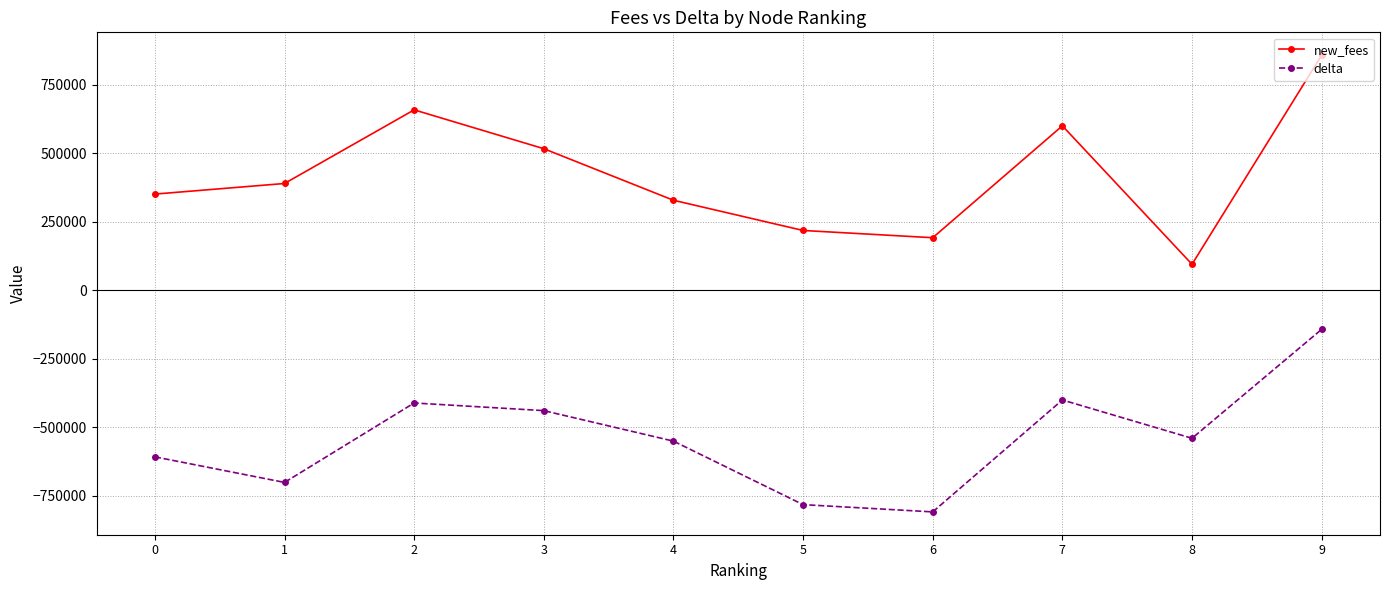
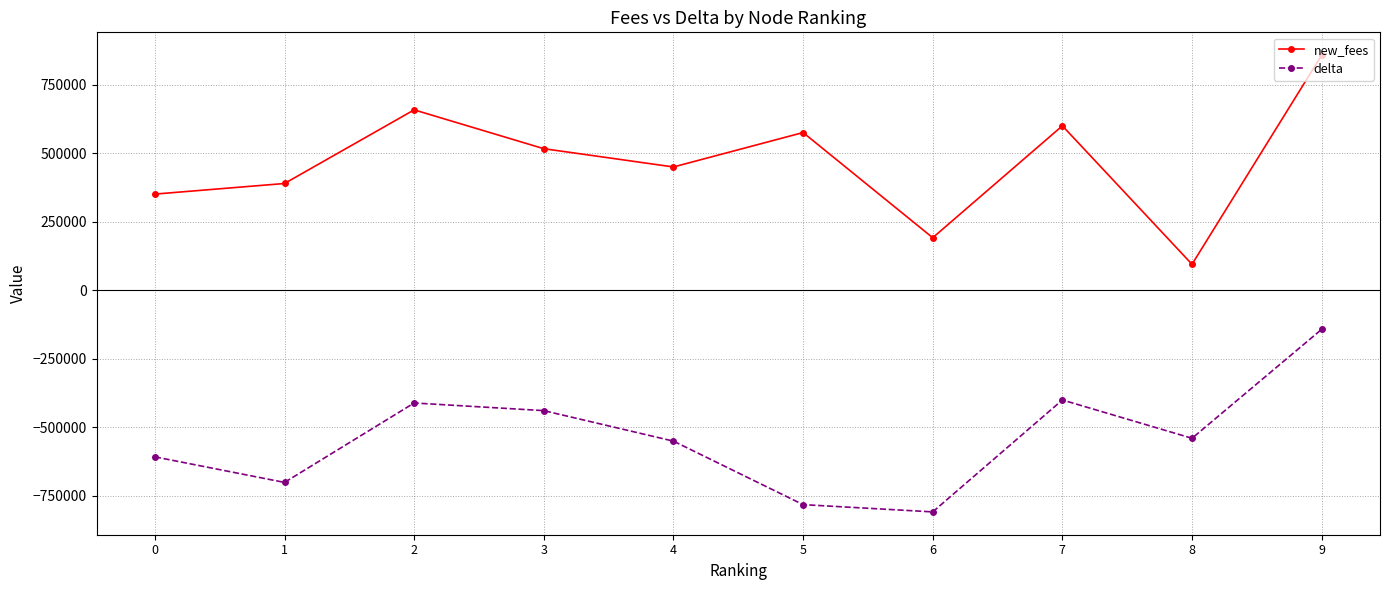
new_fees, 4: 330000 -> 450000
new_fees, 5: 220000 -> 580000
